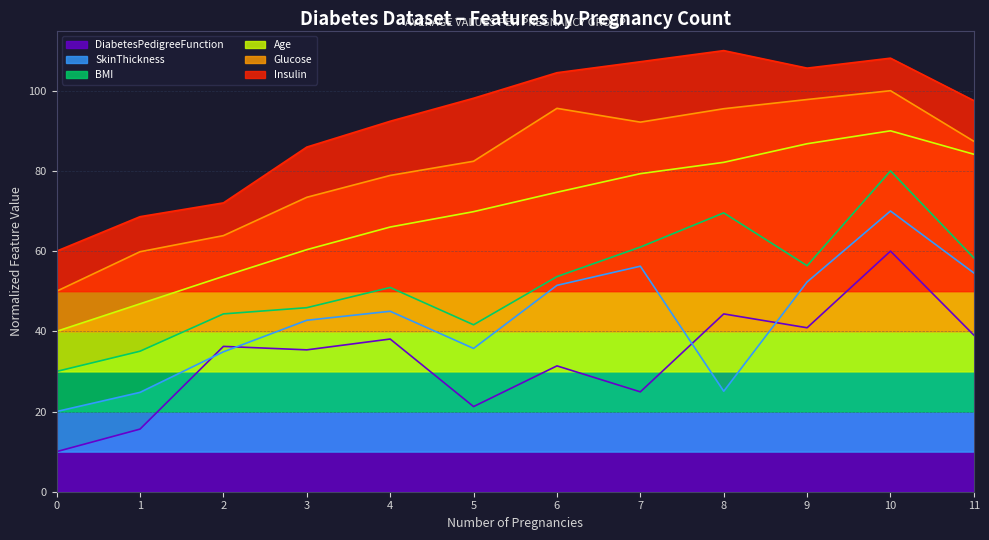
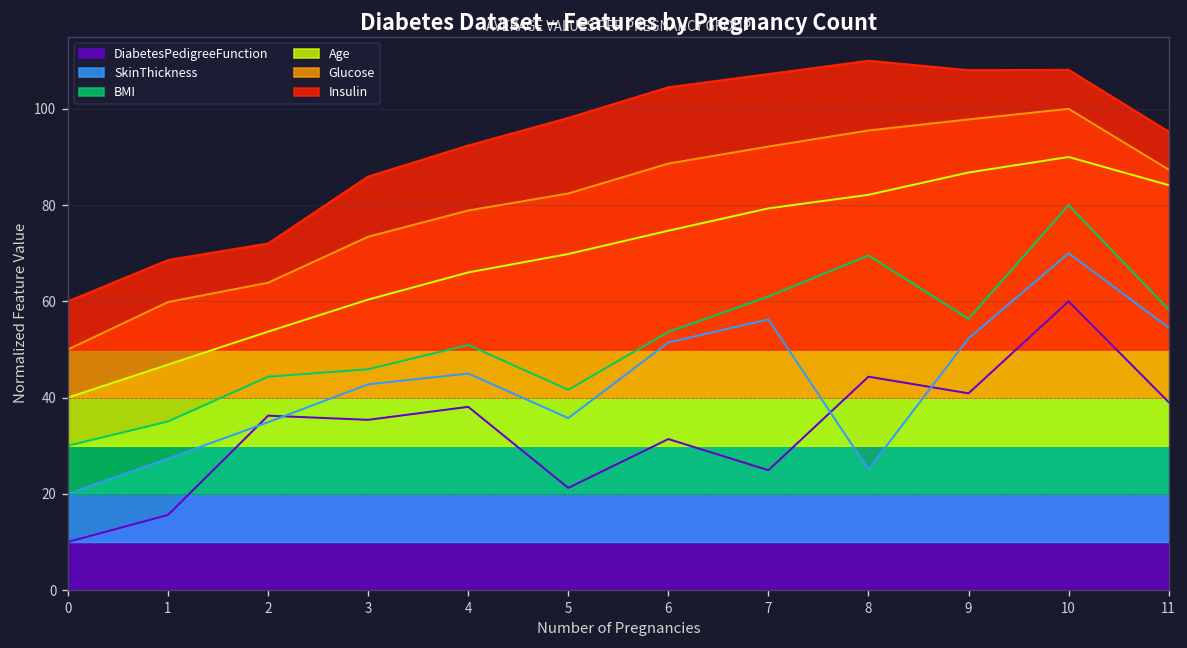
SkinThickness, 1: 25 -> 27
Glucose, 6: 96 -> 89
Insulin, 9: 106 -> 108
Insulin, 11: 98 -> 95
